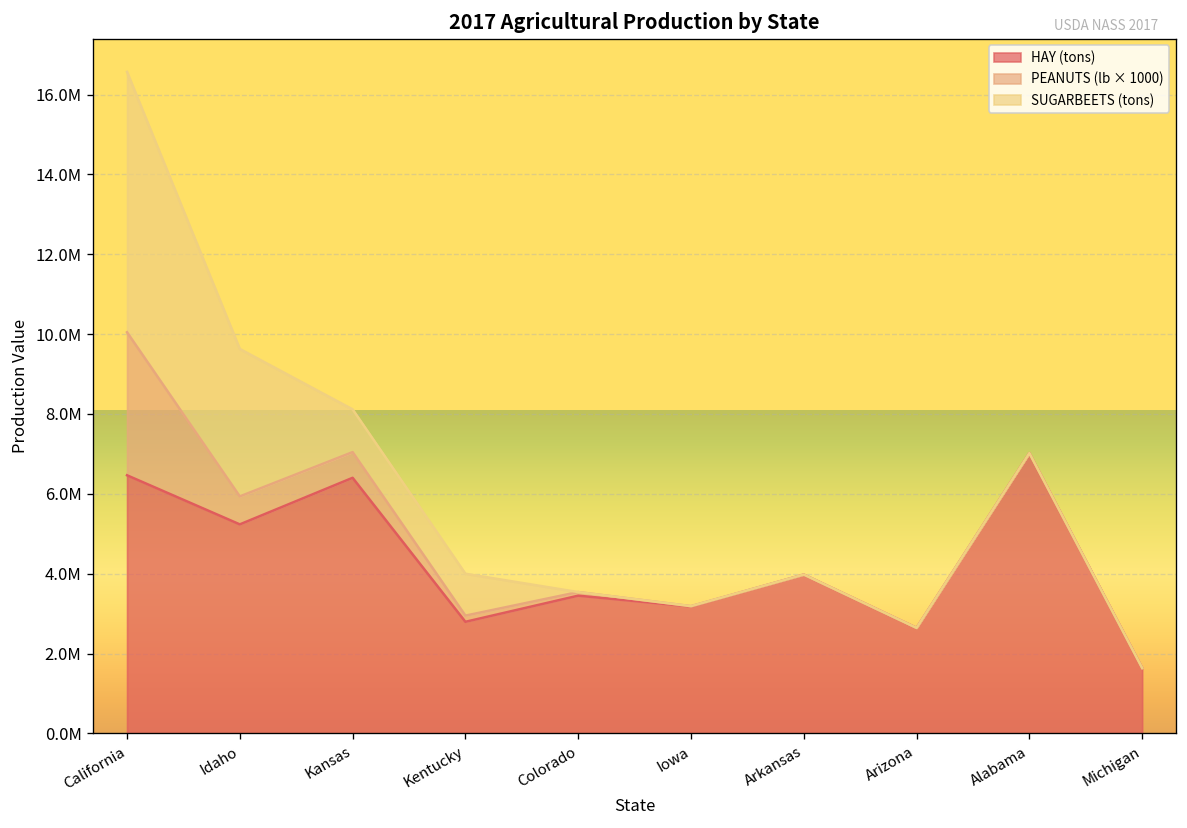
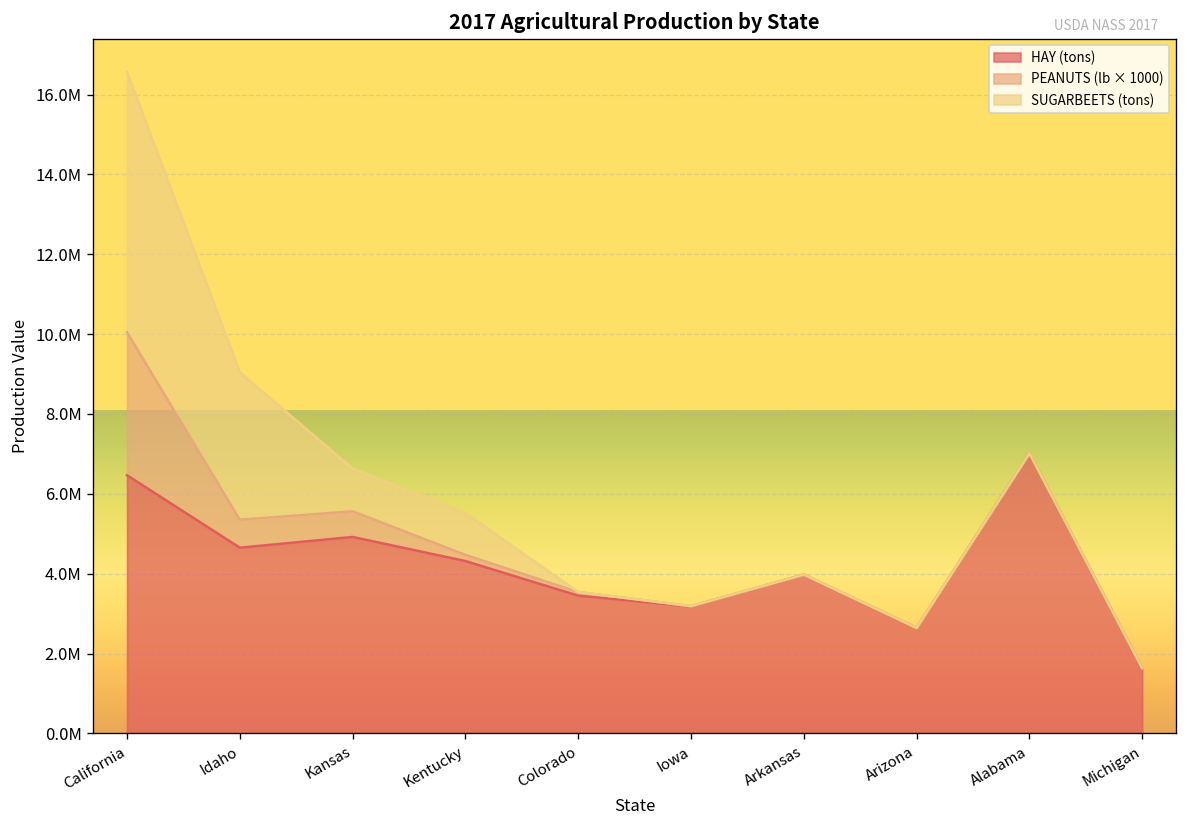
HAY (tons), Idaho: 5200000 -> 4700000
HAY (tons), Kansas: 6400000 -> 4900000
HAY (tons), Kentucky: 2800000 -> 4300000
